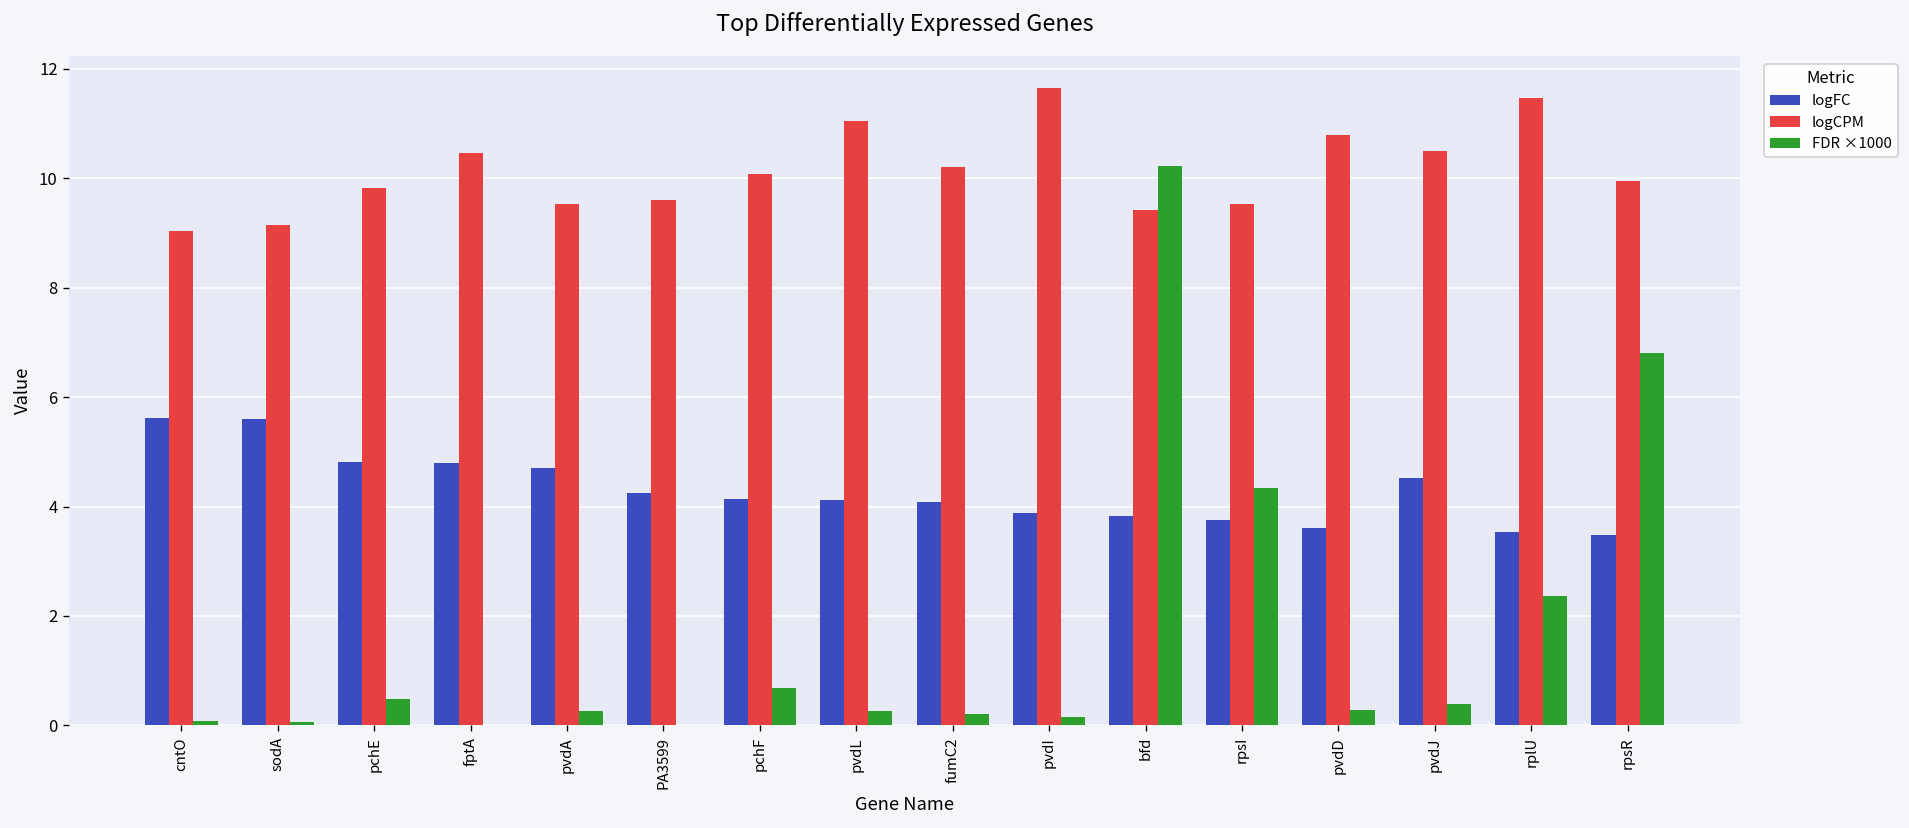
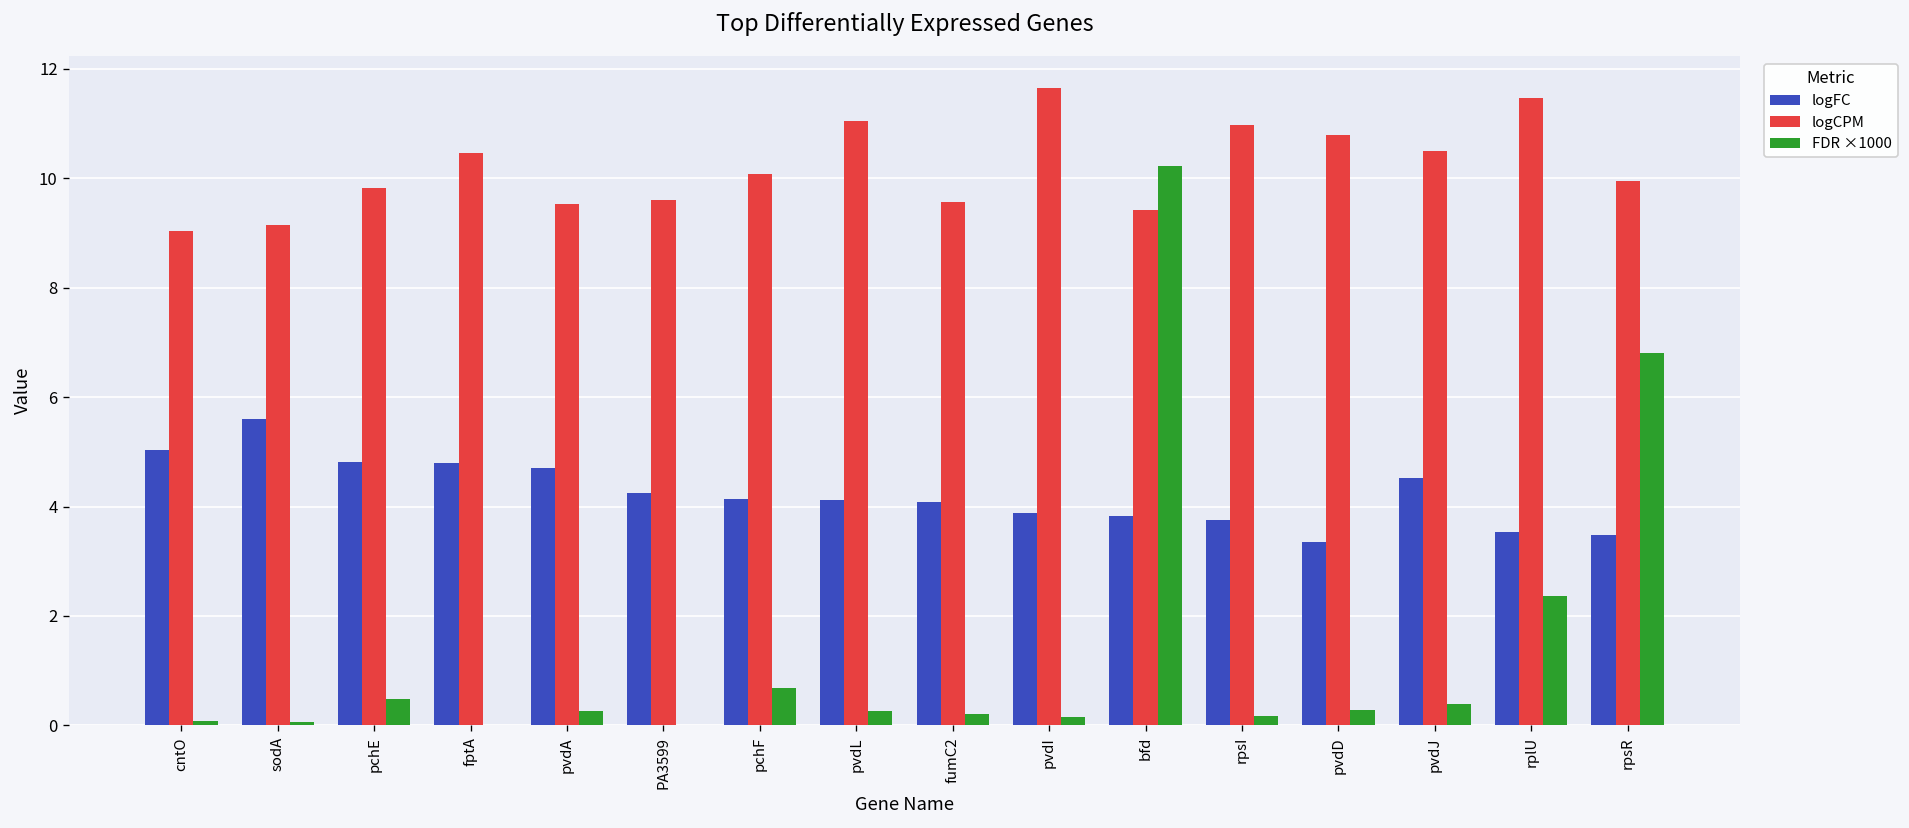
logFC, cntO: 5.6 -> 5.0
logCPM, fumC2: 10.2 -> 9.6
logCPM, rpsI: 9.5 -> 11.0
FDR ×1000, rpsI: 4.3 -> 0.2
logFC, pvdD: 3.6 -> 3.4
